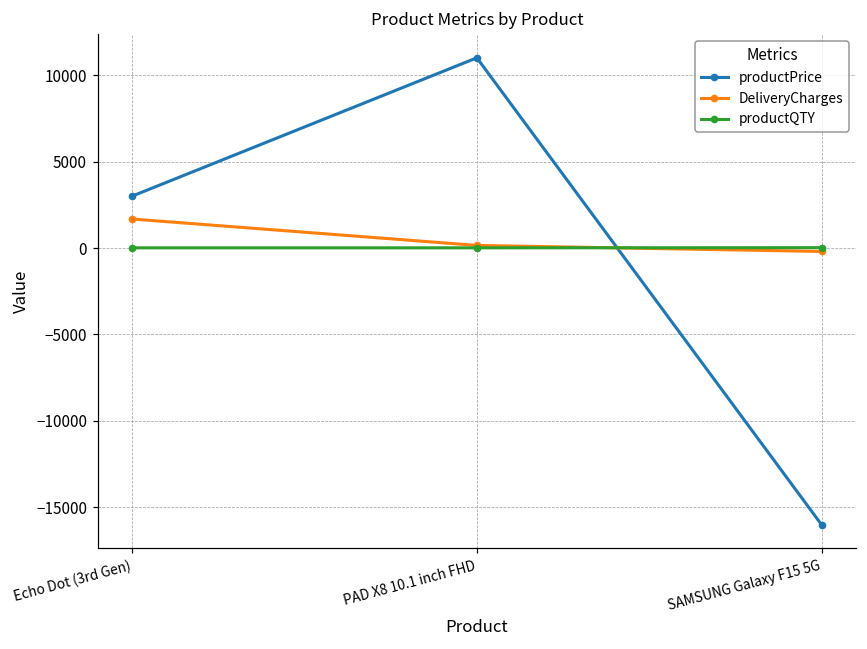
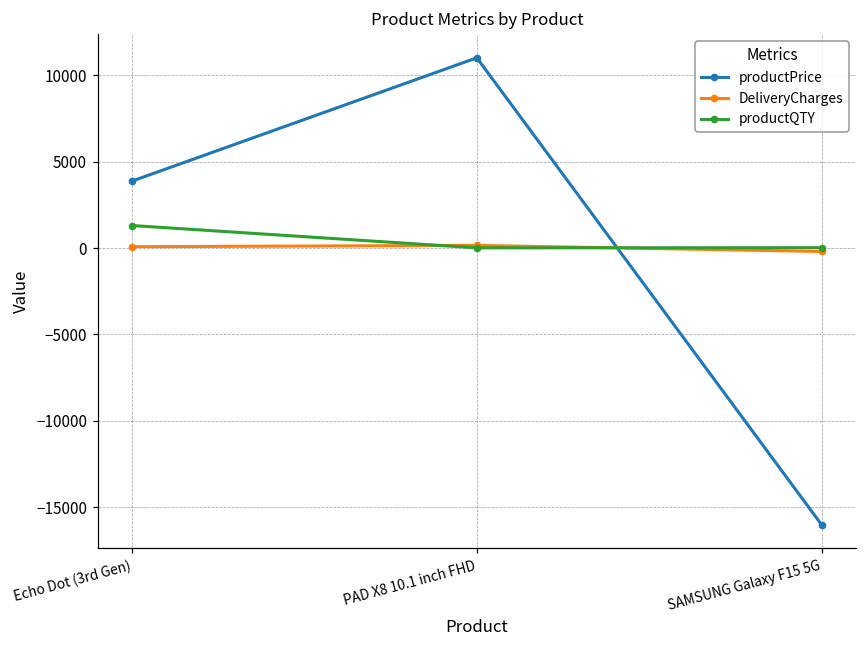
productPrice, Echo Dot (3rd Gen): 3000 -> 3900
DeliveryCharges, Echo Dot (3rd Gen): 1700 -> 100
productQTY, Echo Dot (3rd Gen): 0 -> 1300
